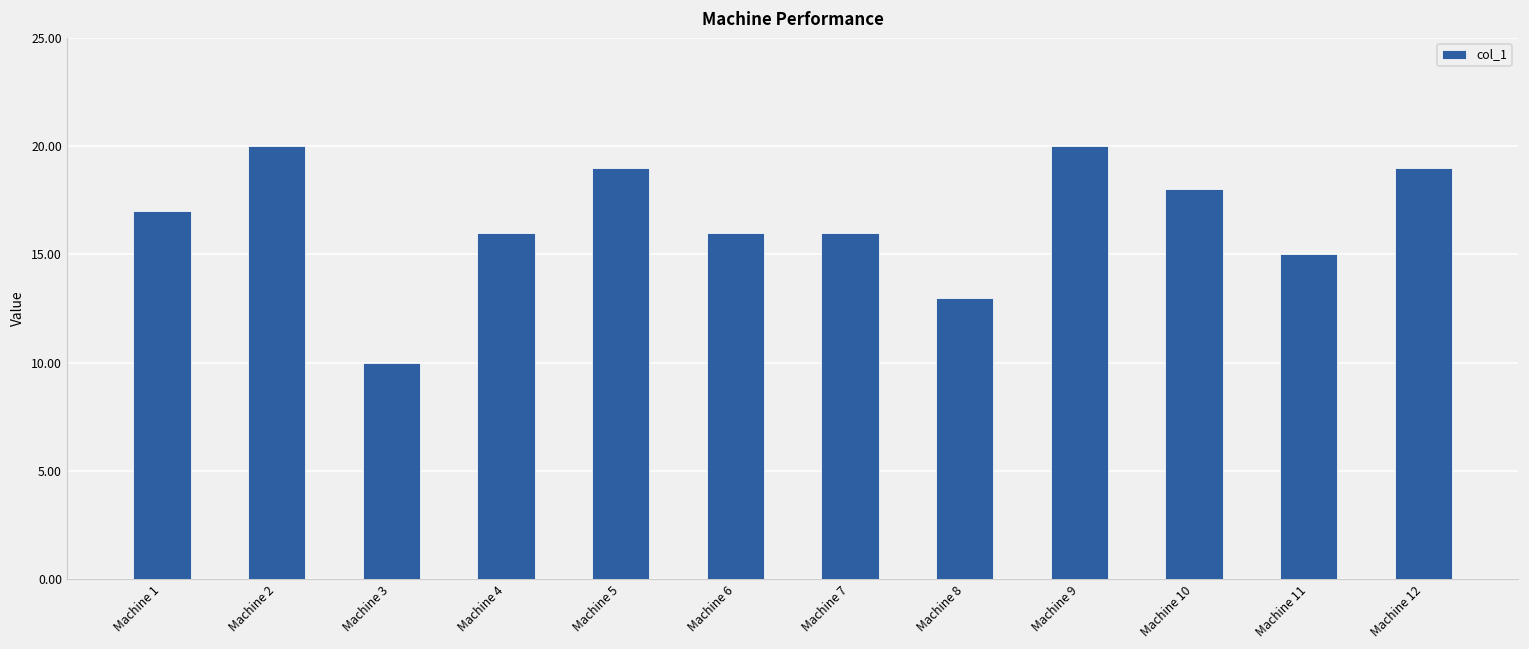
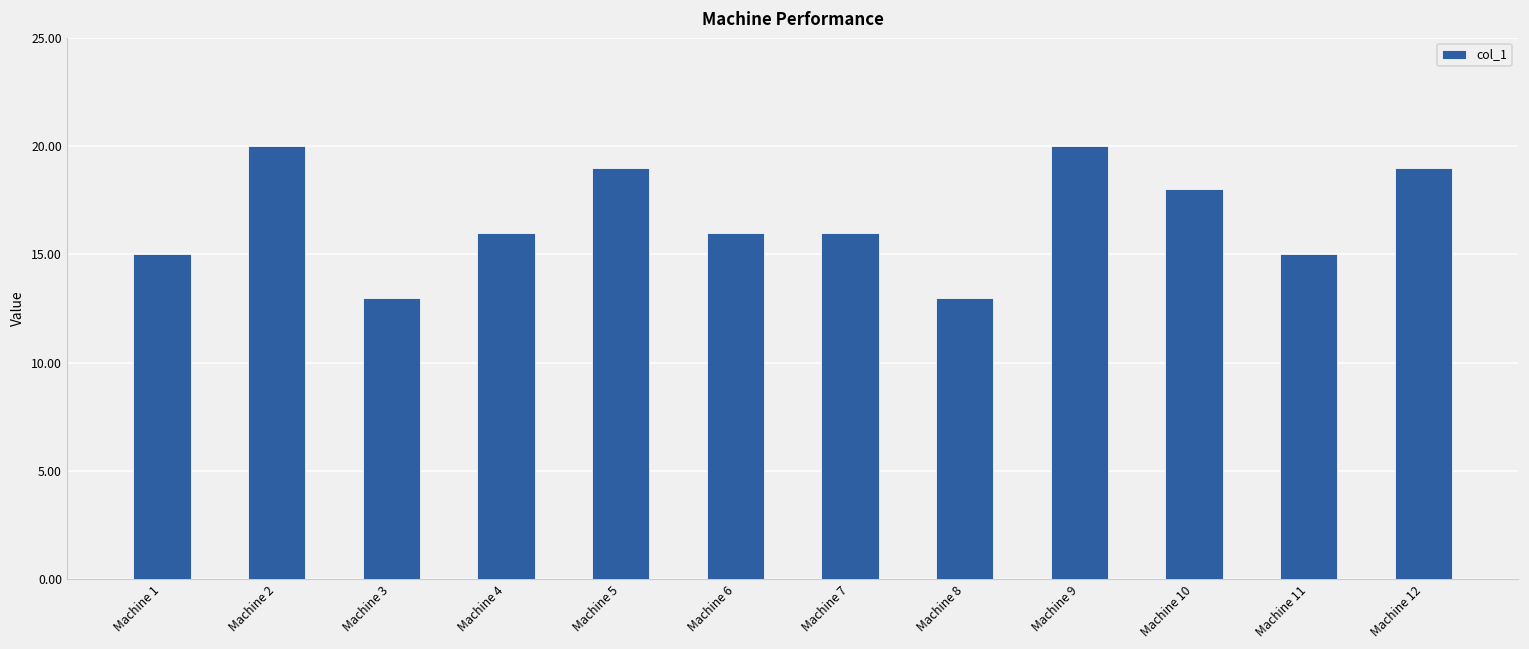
Machine 1: 17 -> 15
Machine 3: 10 -> 13
